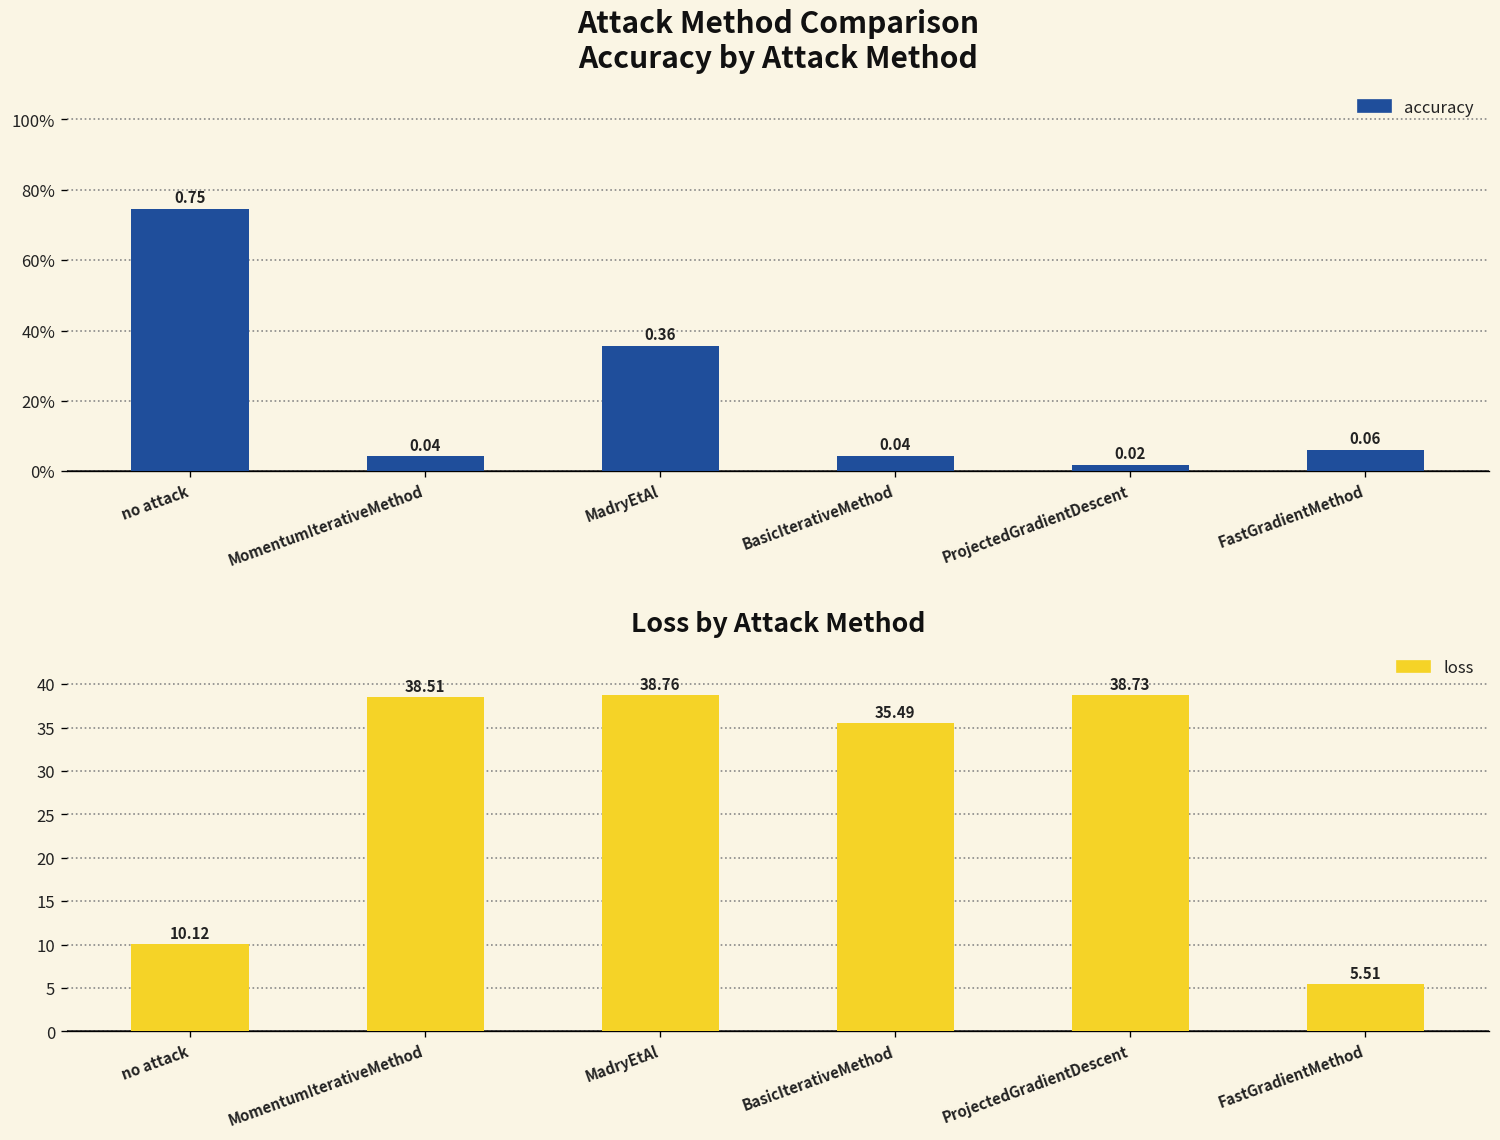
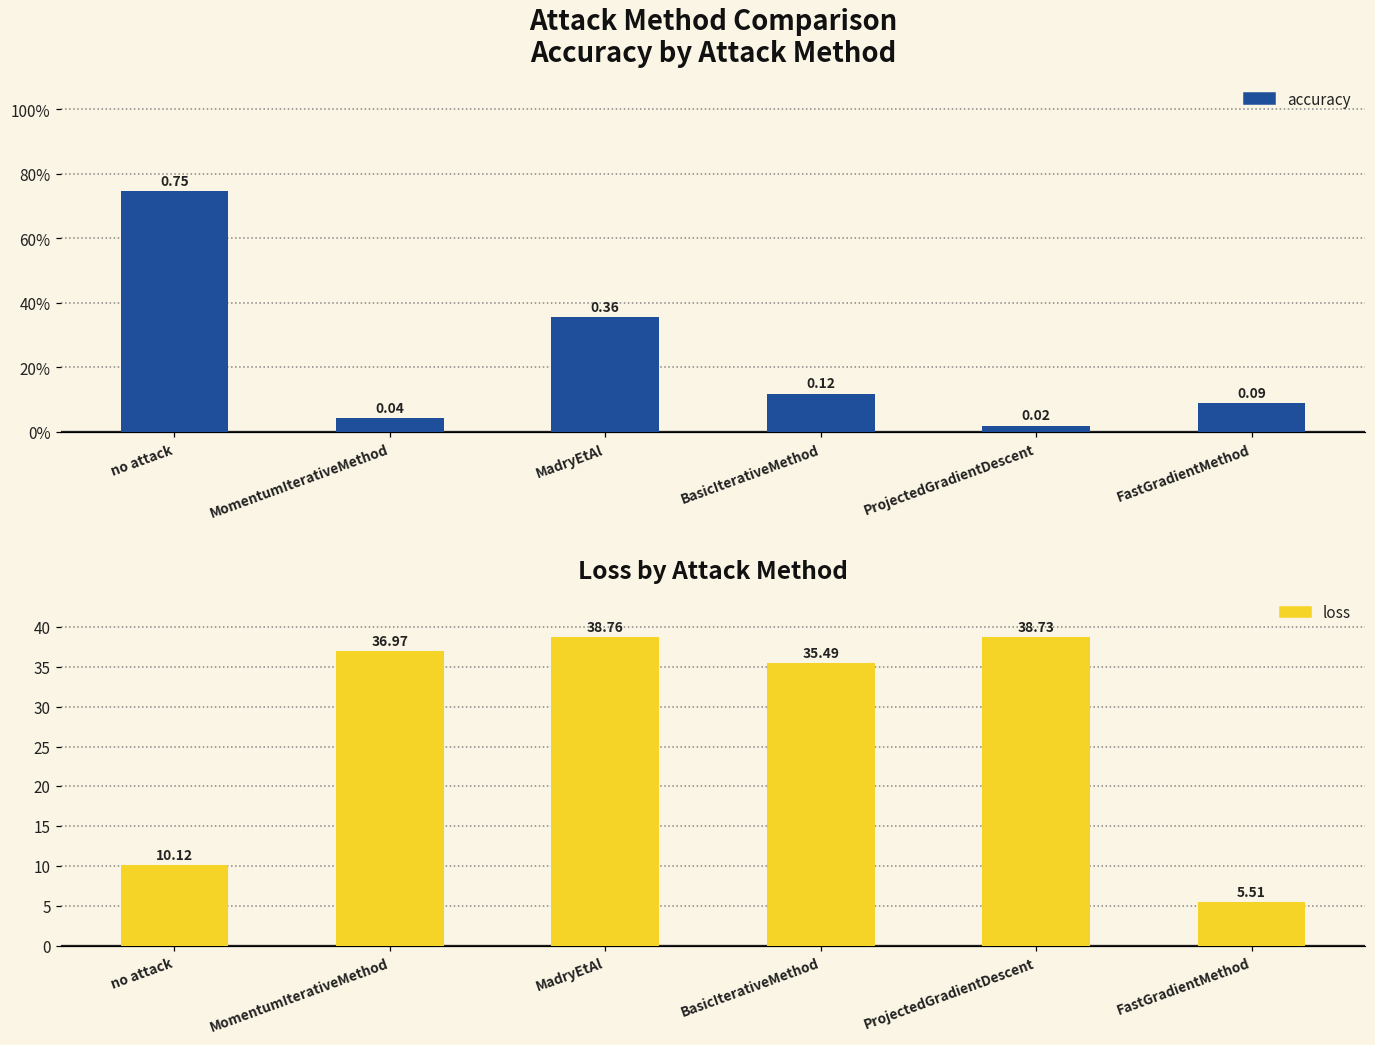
Attack Method Comparison Accuracy by Attack Method, BasicIterativeMethod: 0.04 -> 0.12
Attack Method Comparison Accuracy by Attack Method, FastGradientMethod: 0.06 -> 0.09
Loss by Attack Method, MomentumIterativeMethod: 38.51 -> 36.97
